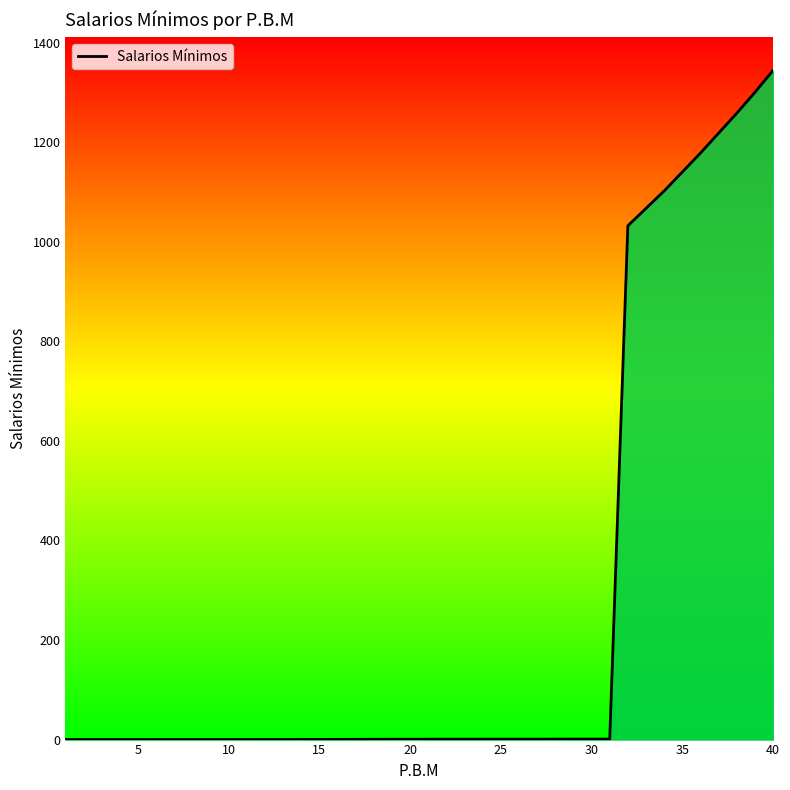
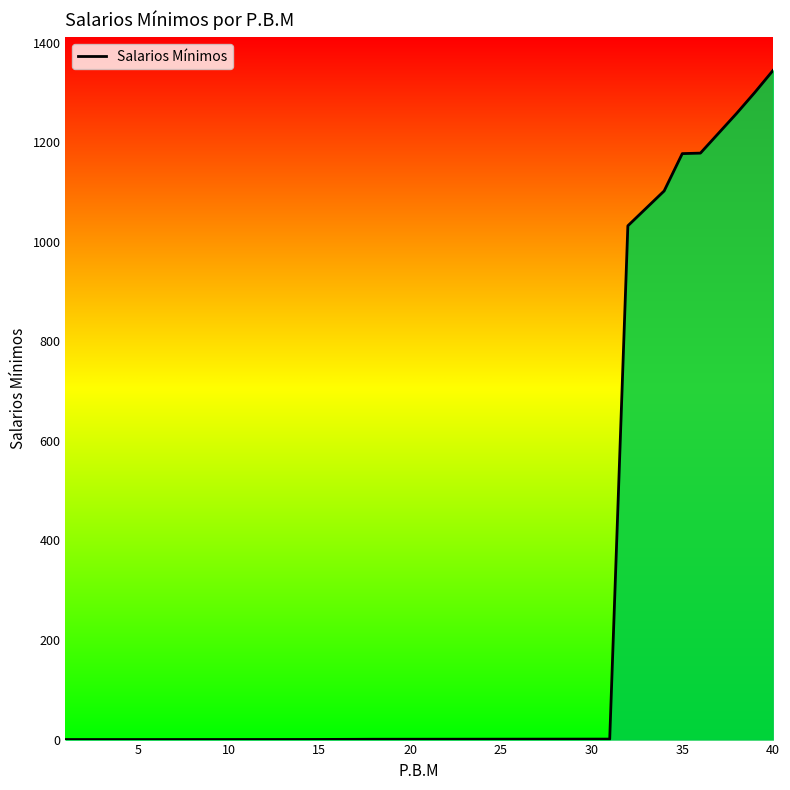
35: 1140 -> 1180
